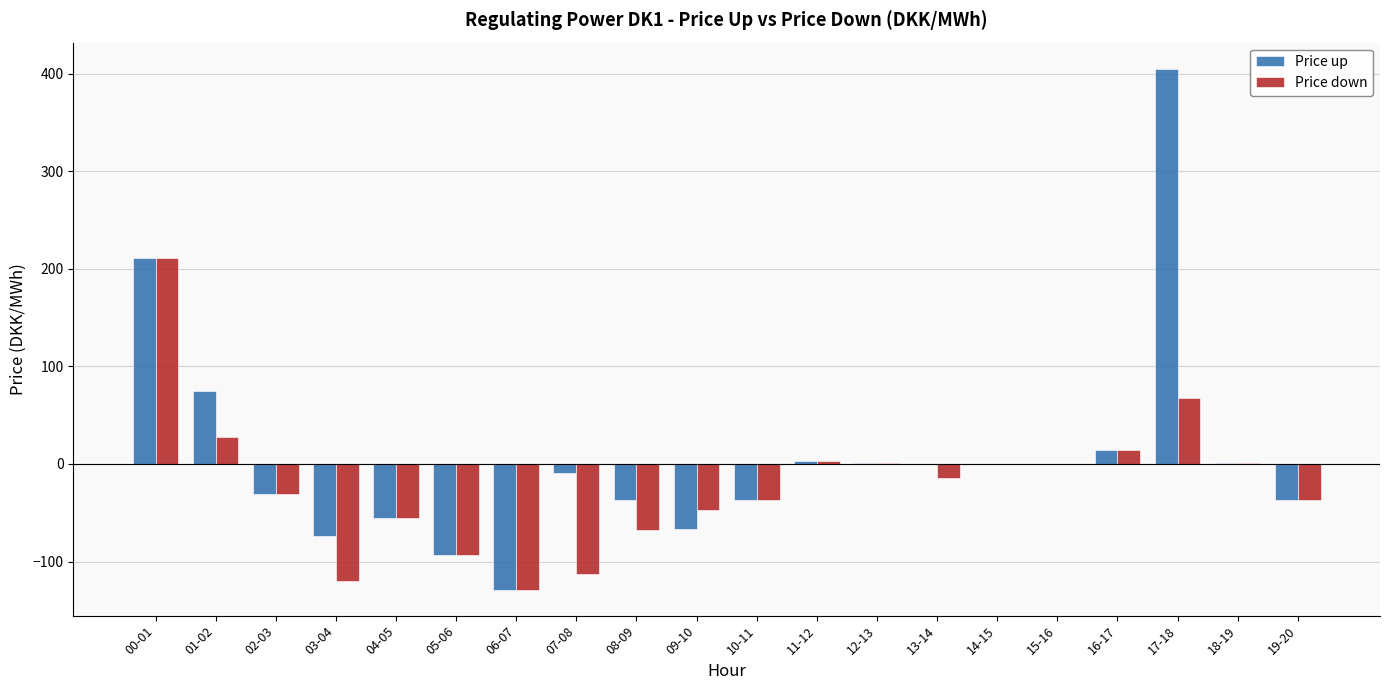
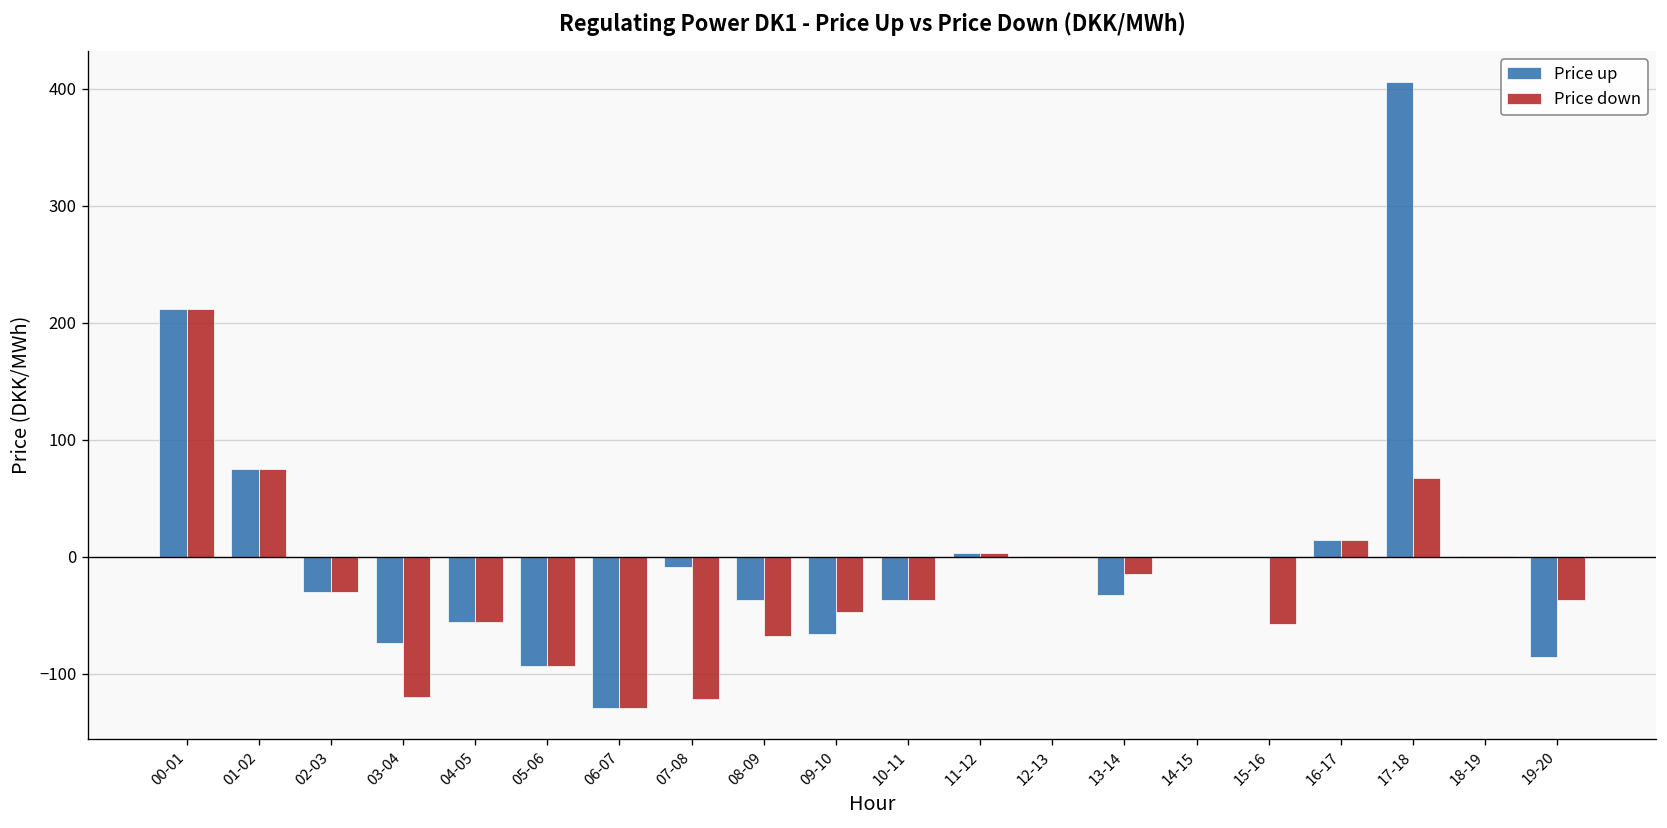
Price down, 01-02: 30 -> 80
Price down, 07-08: -110 -> -120
Price up, 13-14: 0 -> -30
Price down, 15-16: 0 -> -60
Price up, 19-20: -40 -> -90
